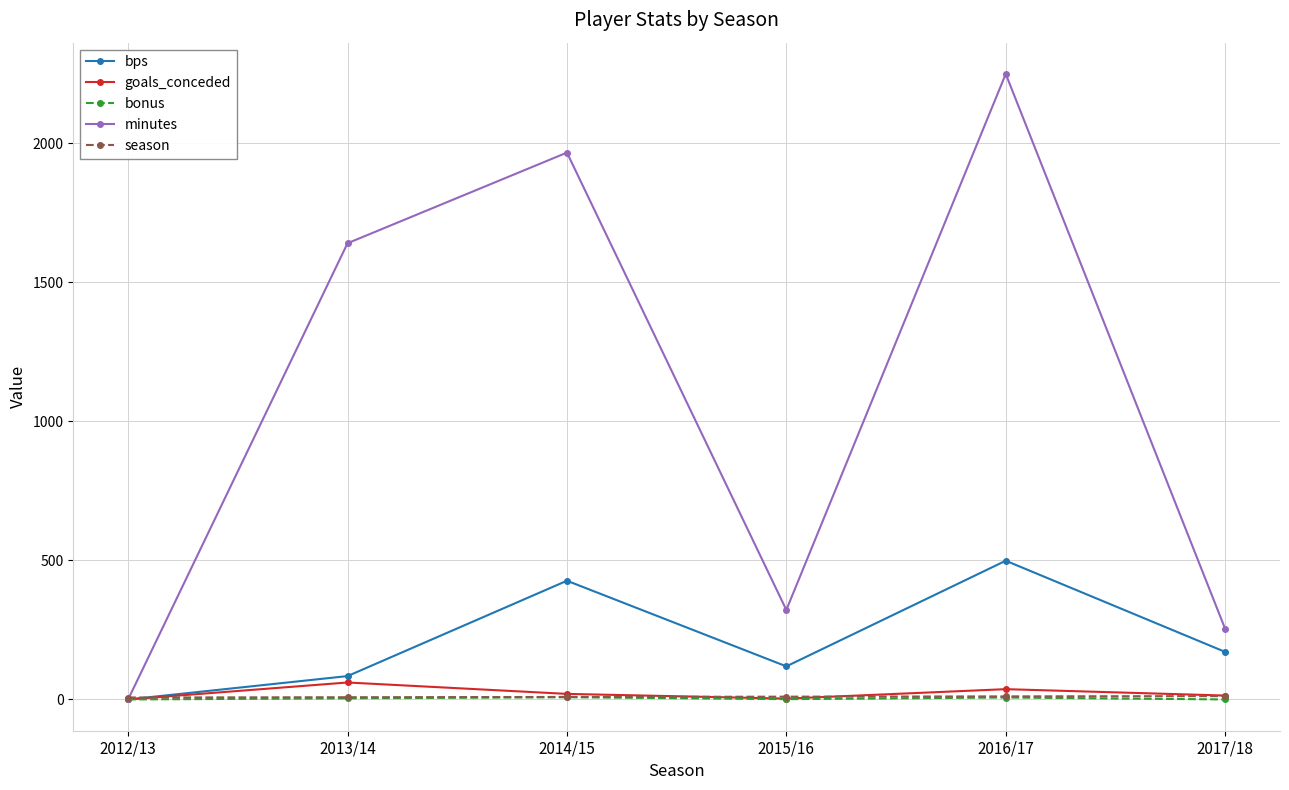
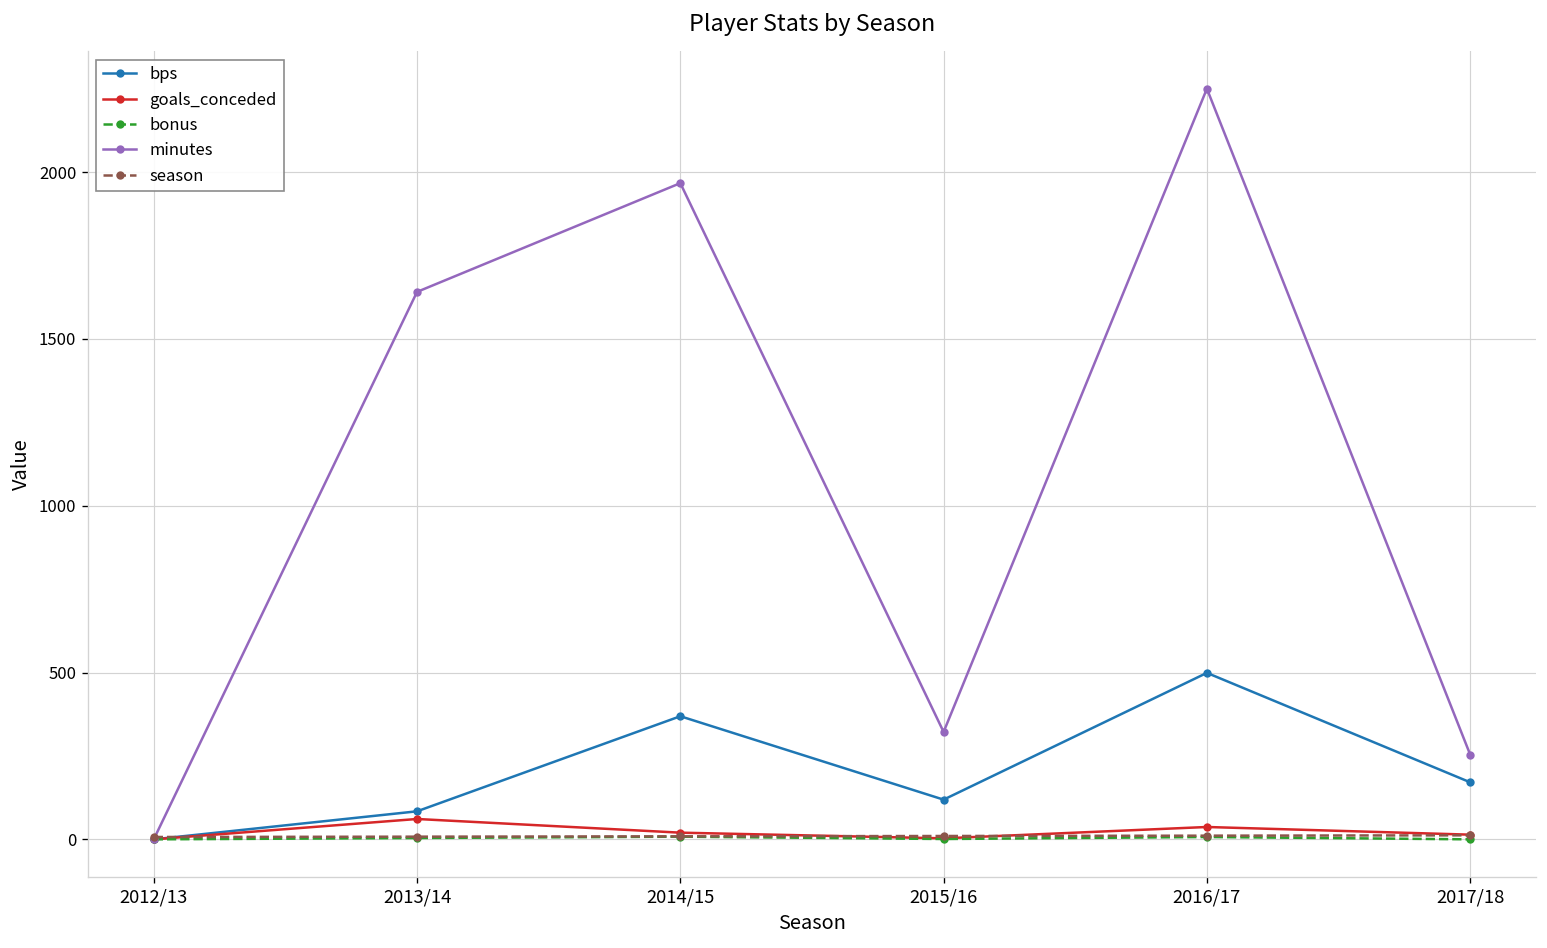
bps, 2014/15: 430 -> 370
